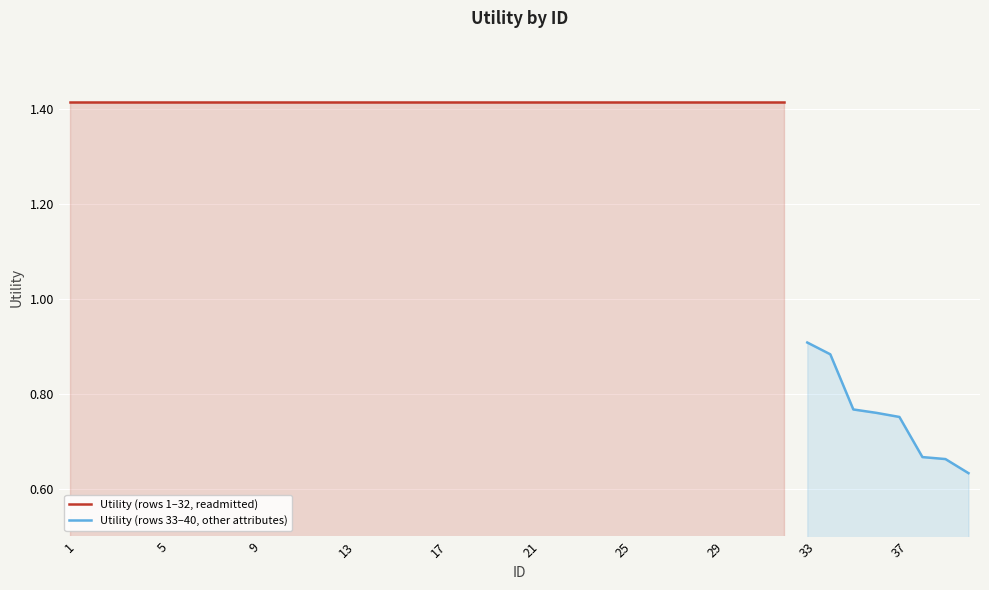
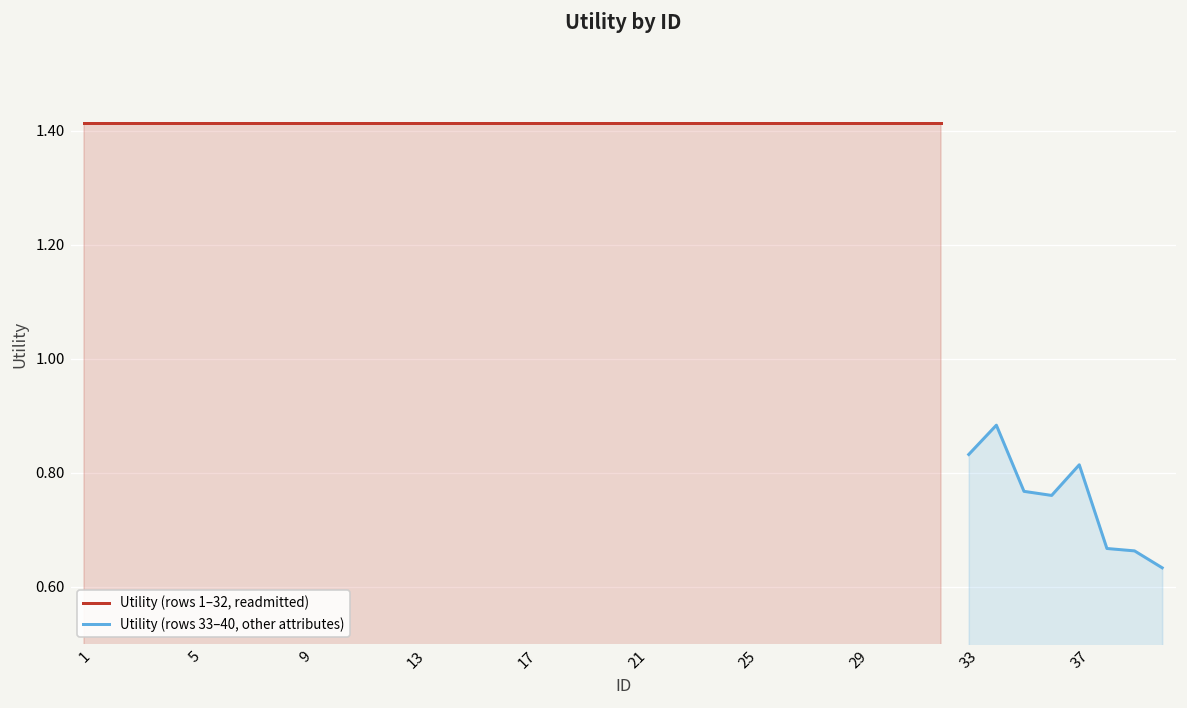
Utility (rows 33–40, other attributes), 33: 0.91 -> 0.83
Utility (rows 33–40, other attributes), 37: 0.75 -> 0.81
